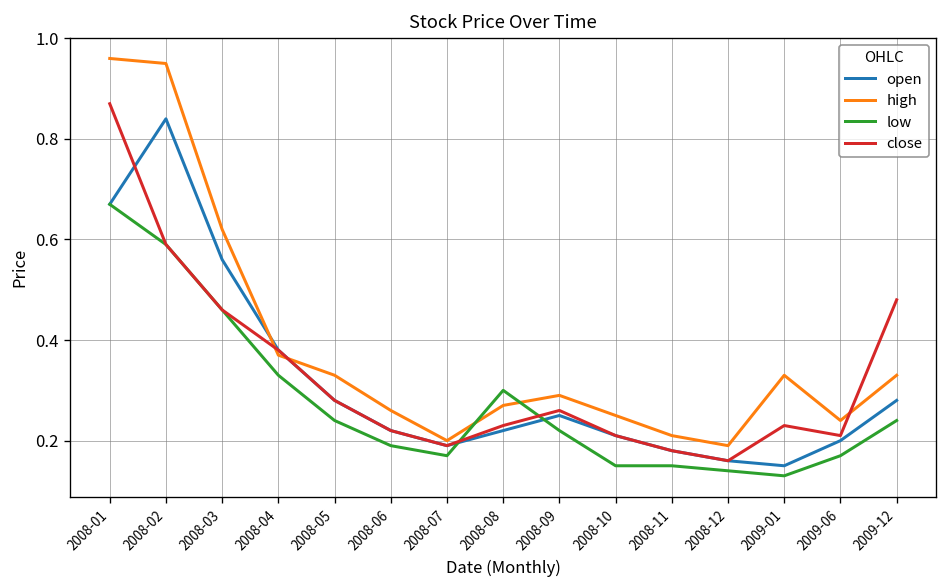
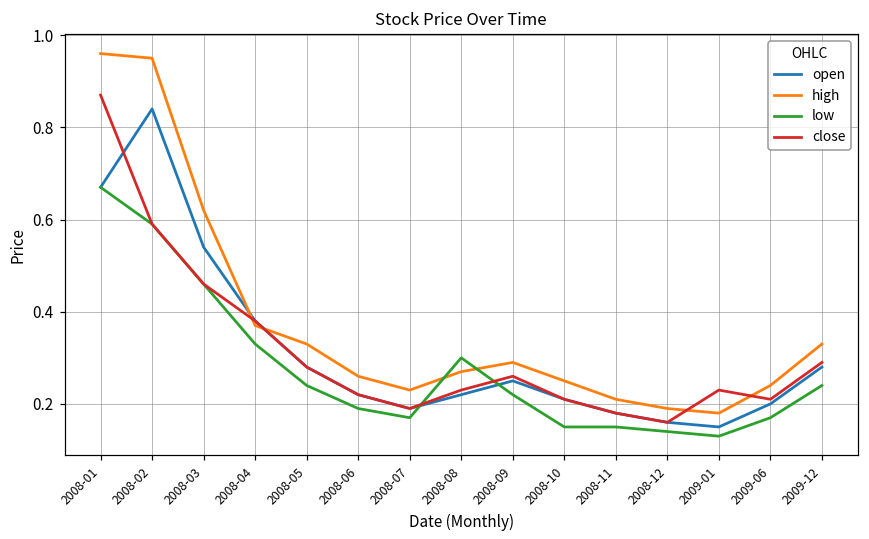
open, 2008-03: 0.56 -> 0.54
high, 2008-07: 0.20 -> 0.23
high, 2009-01: 0.33 -> 0.18
close, 2009-12: 0.48 -> 0.29
